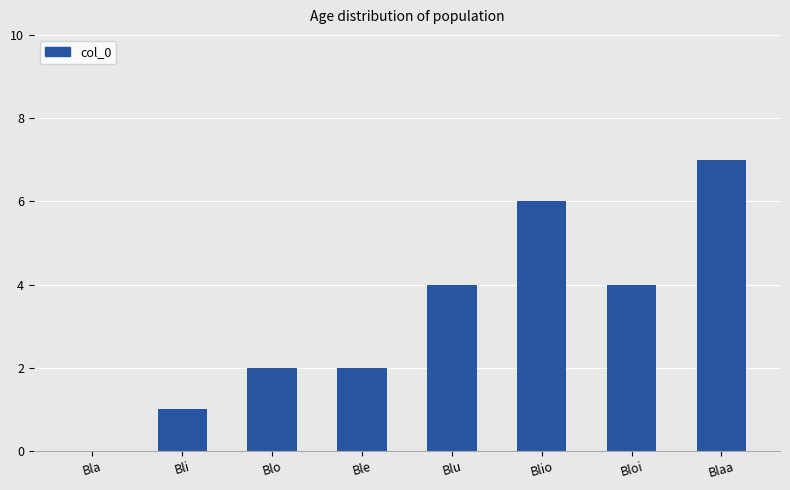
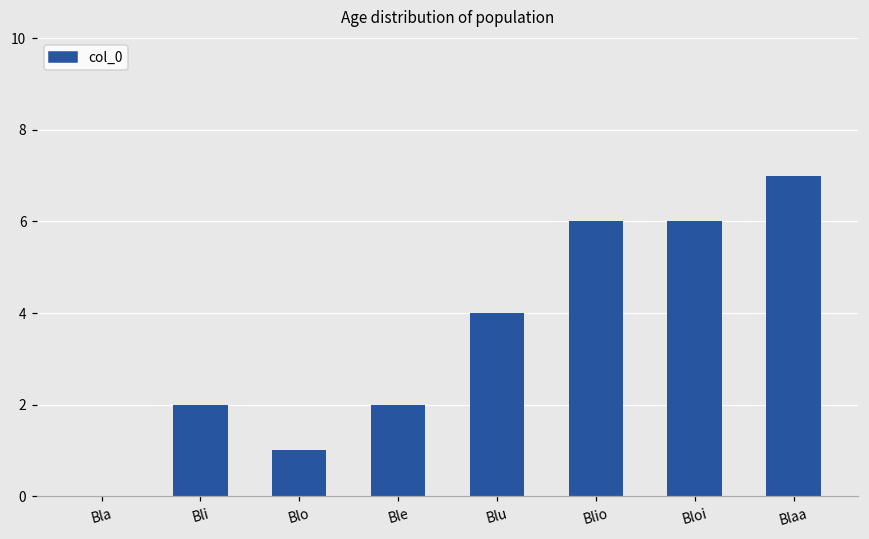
Bli: 1 -> 2
Blo: 2 -> 1
Bloi: 4 -> 6
